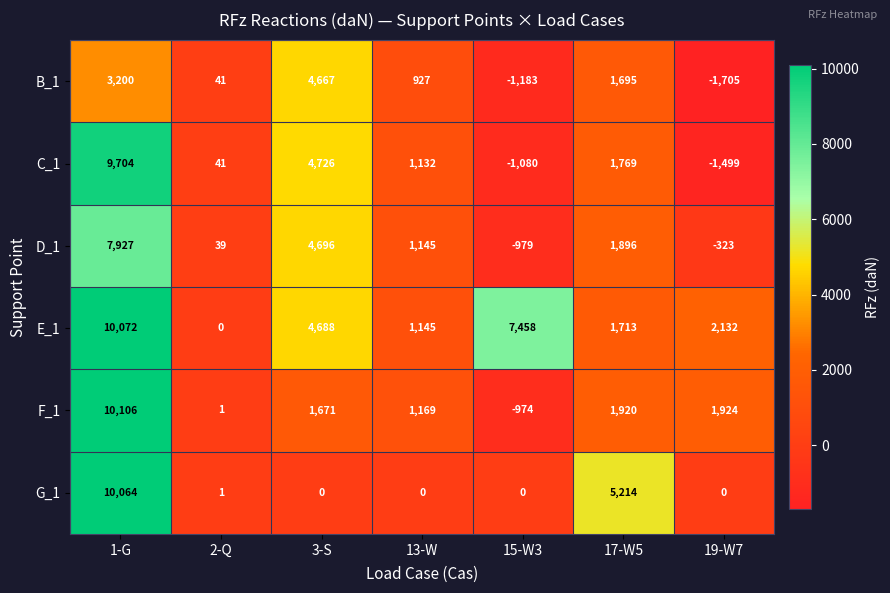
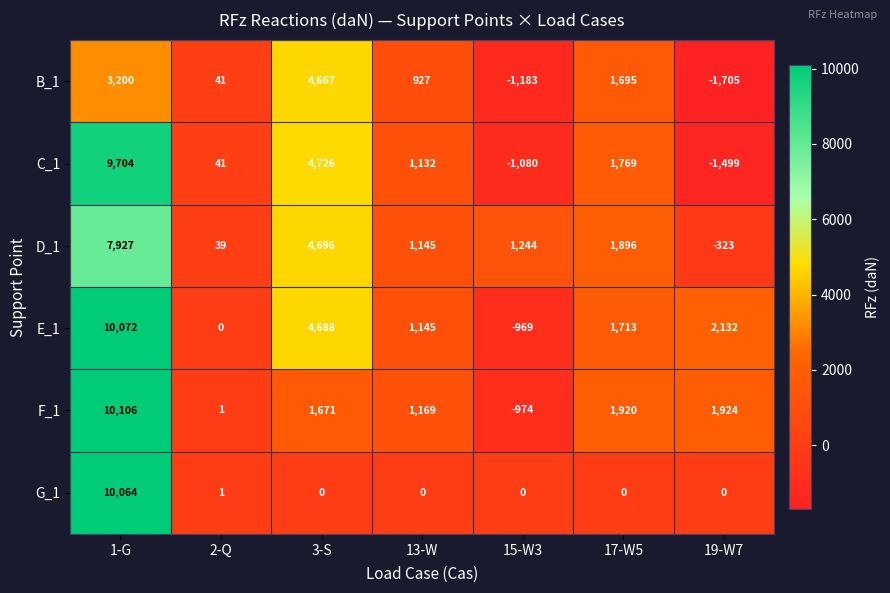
D_1, 15-W3: -979 -> 1,244
E_1, 15-W3: 7,458 -> -969
G_1, 17-W5: 5,214 -> 0
